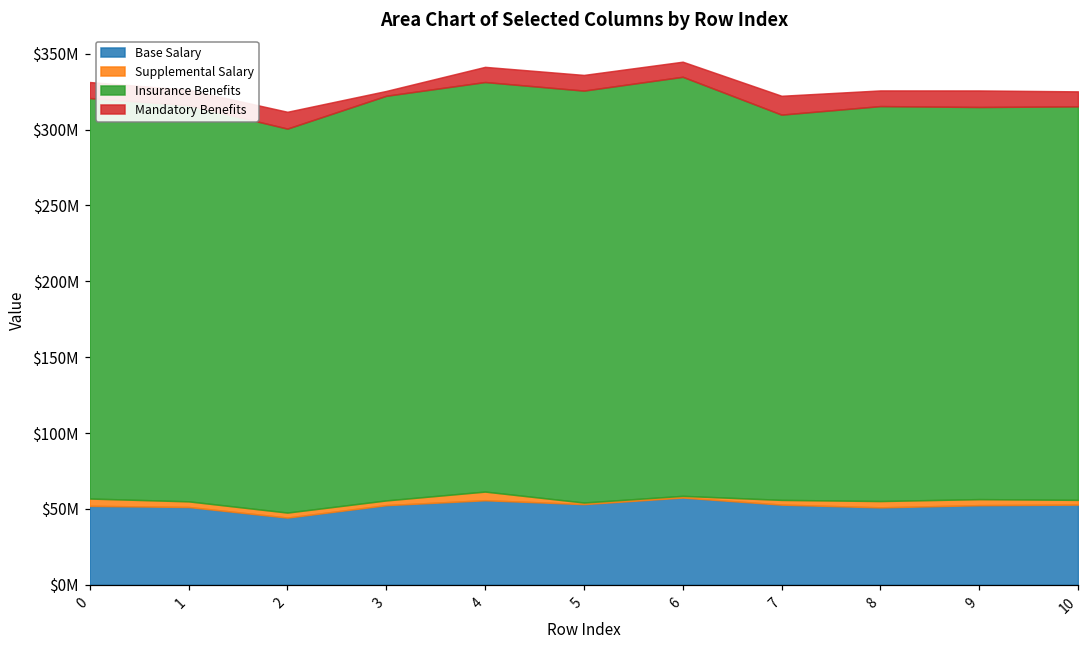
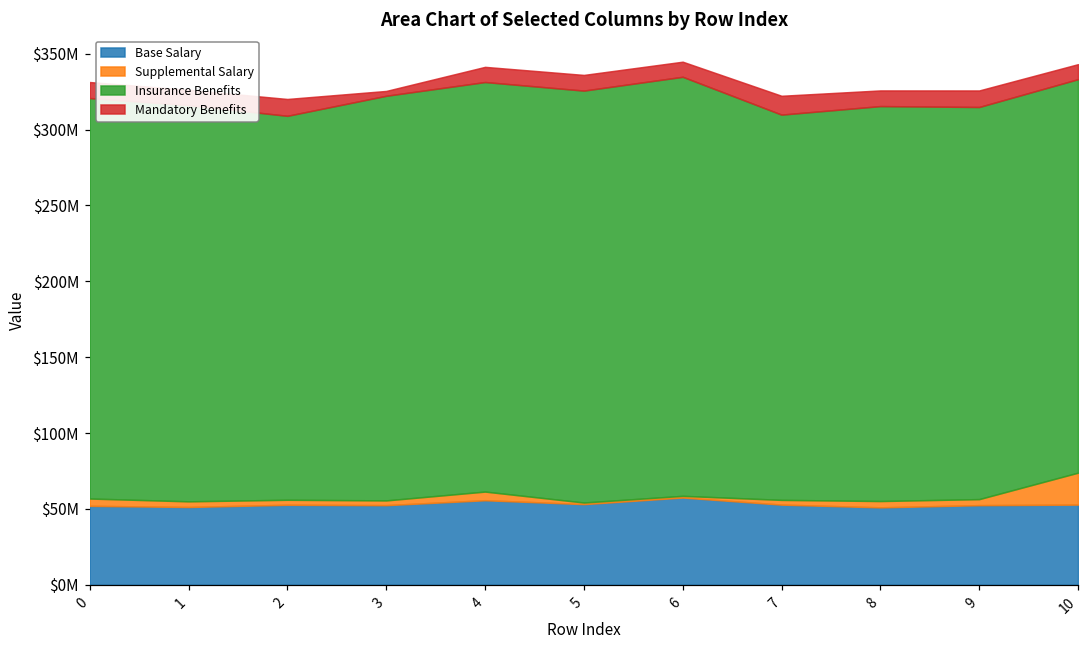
Base Salary, 2: $44000000 -> $53000000
Supplemental Salary, 10: $3000000 -> $21000000
